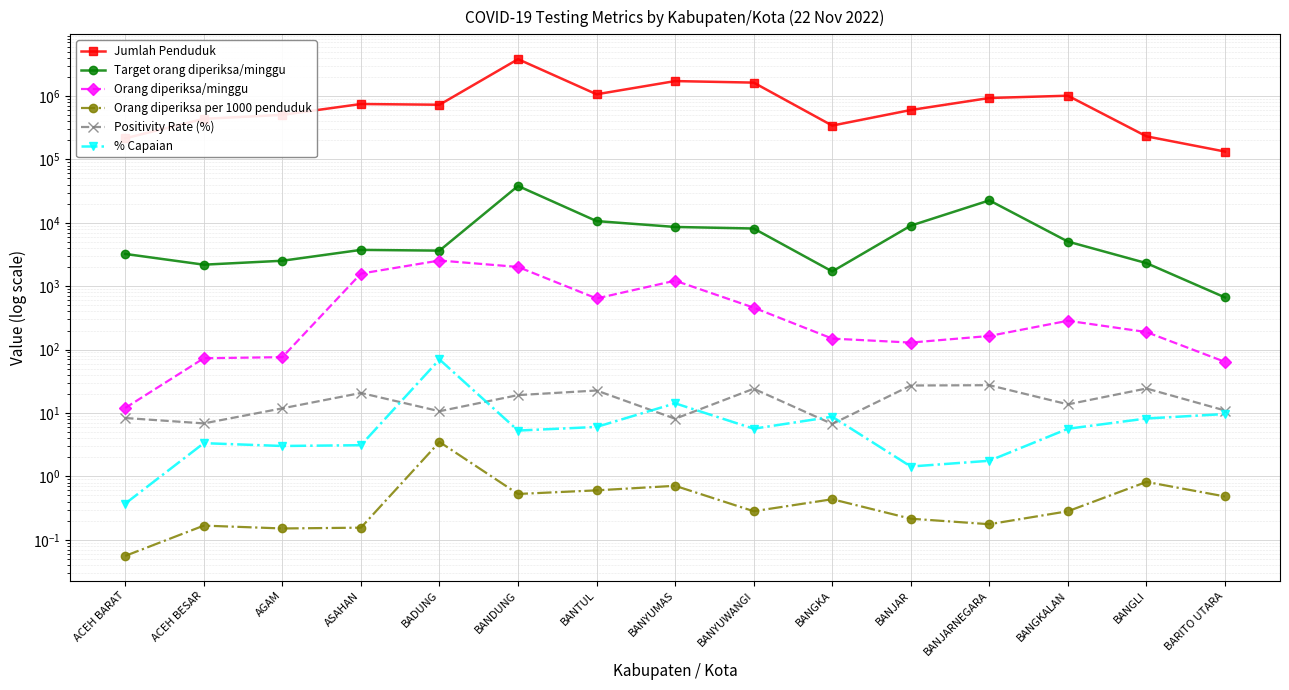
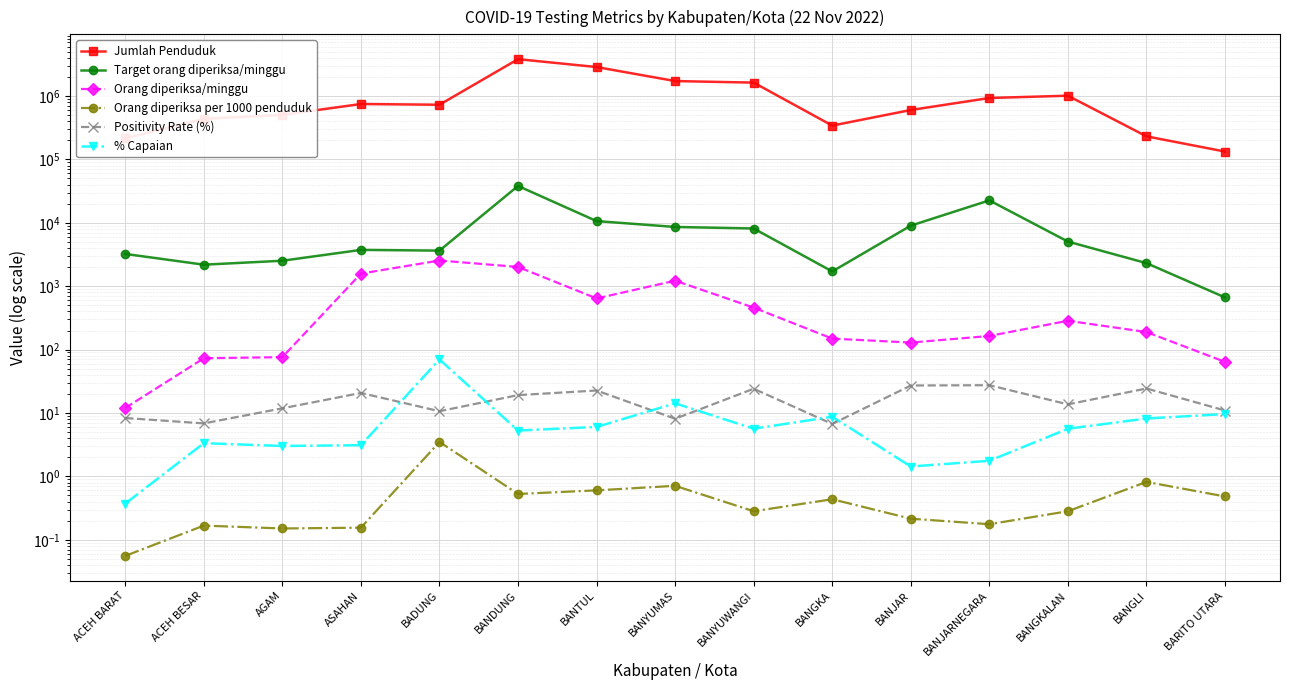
Jumlah Penduduk, BANTUL: 1100000 -> 3000000
